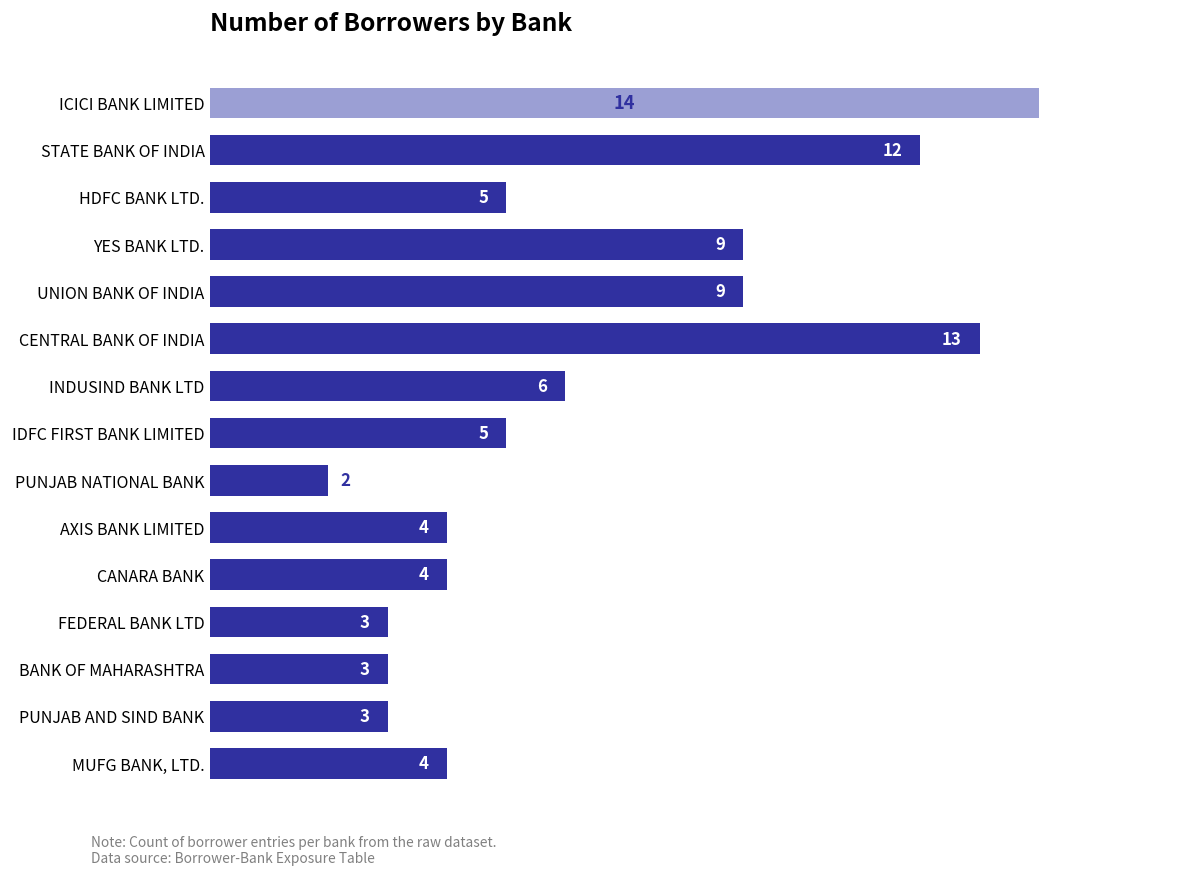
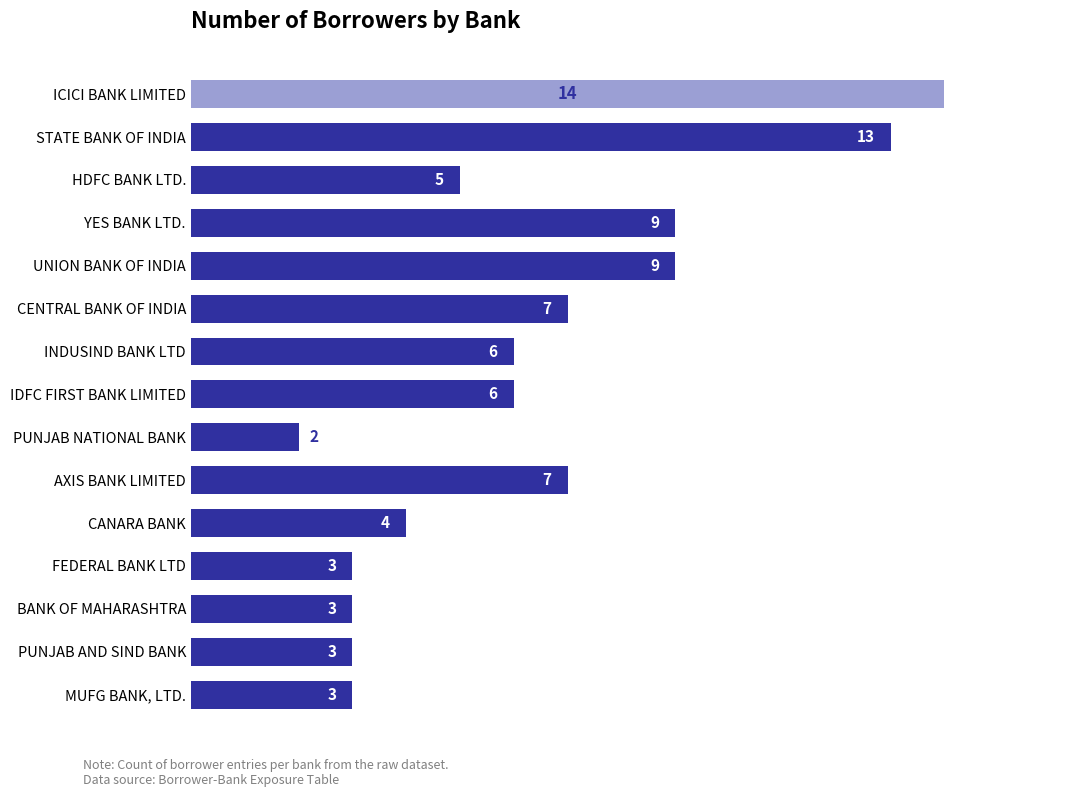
STATE BANK OF INDIA: 12 -> 13
CENTRAL BANK OF INDIA: 13 -> 7
IDFC FIRST BANK LIMITED: 5 -> 6
AXIS BANK LIMITED: 4 -> 7
MUFG BANK, LTD.: 4 -> 3
